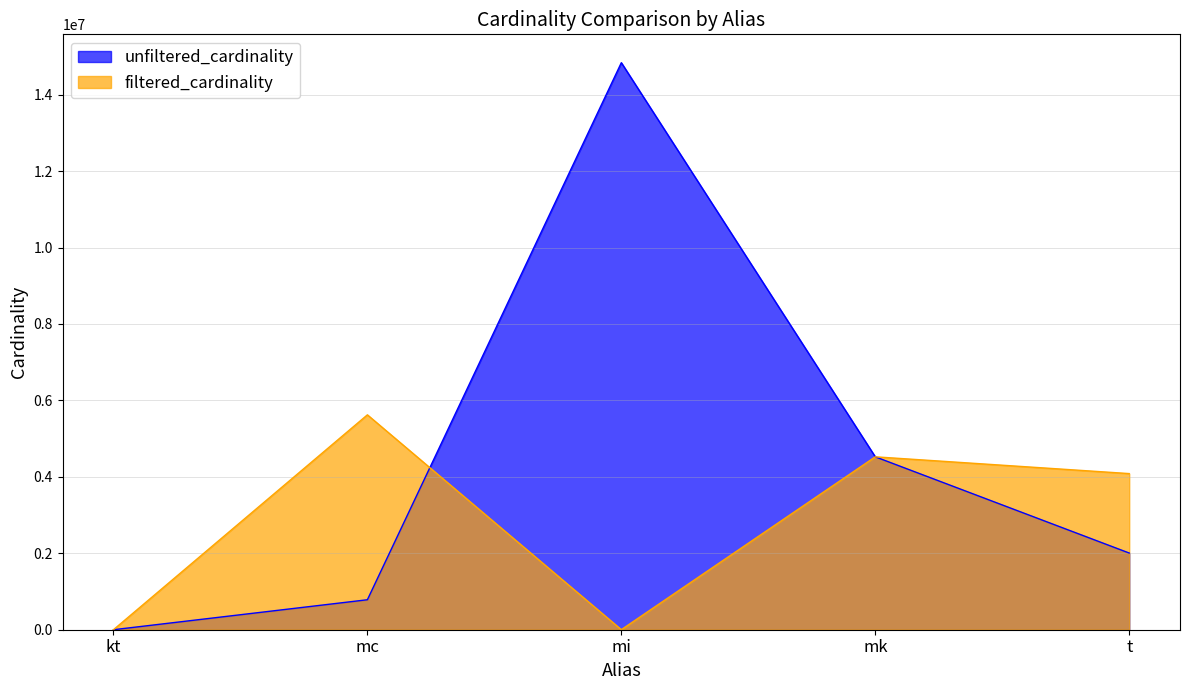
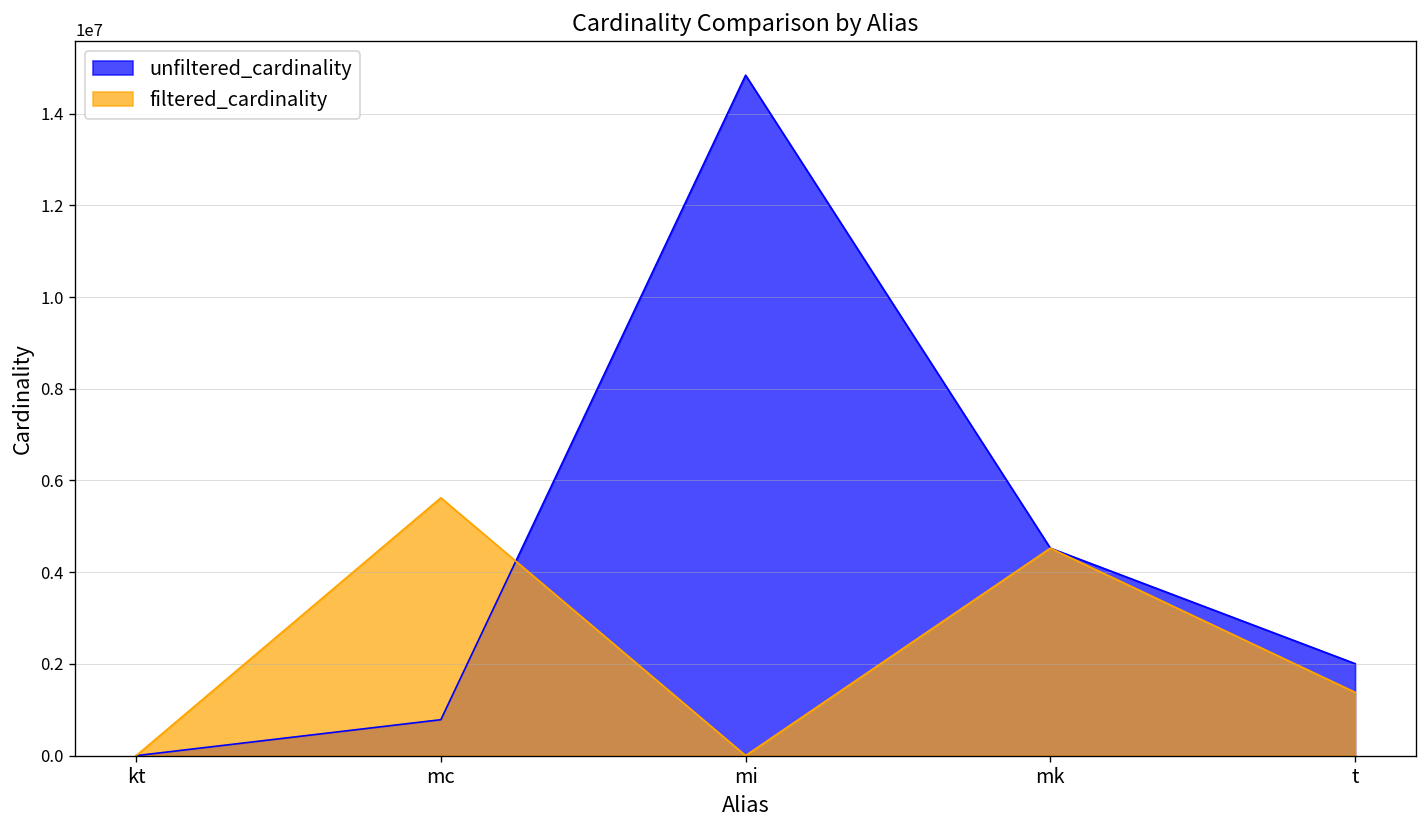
filtered_cardinality, t: 4100000 -> 1400000
